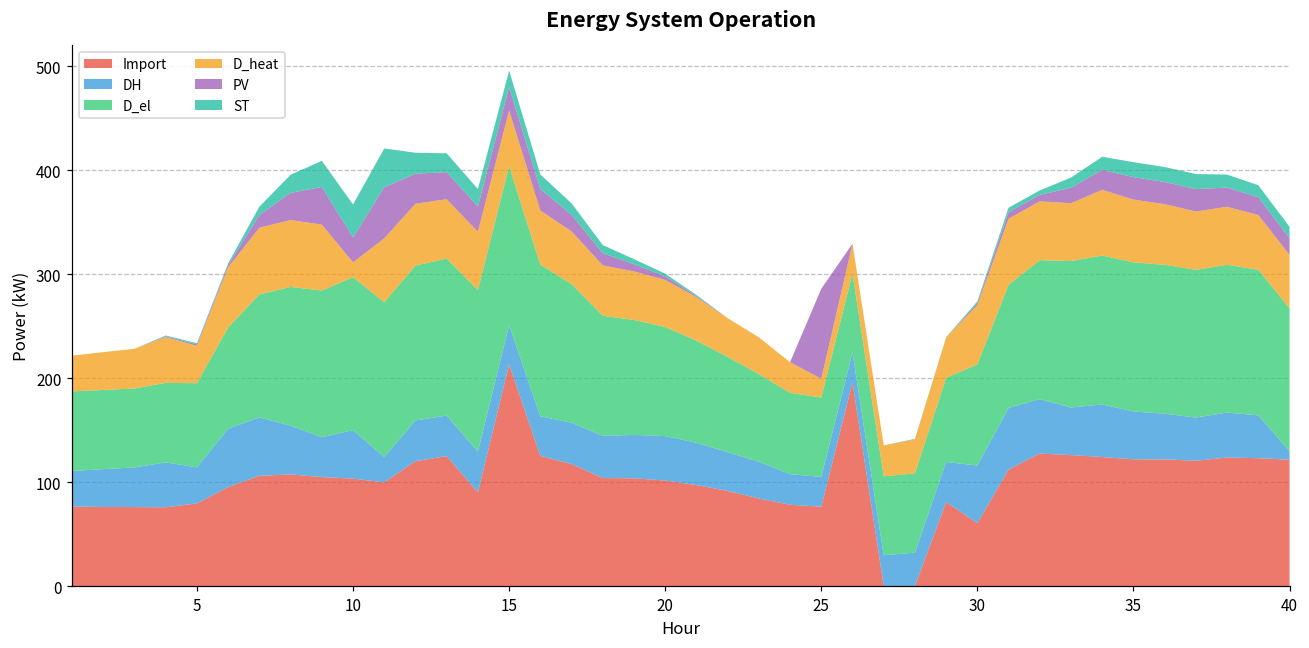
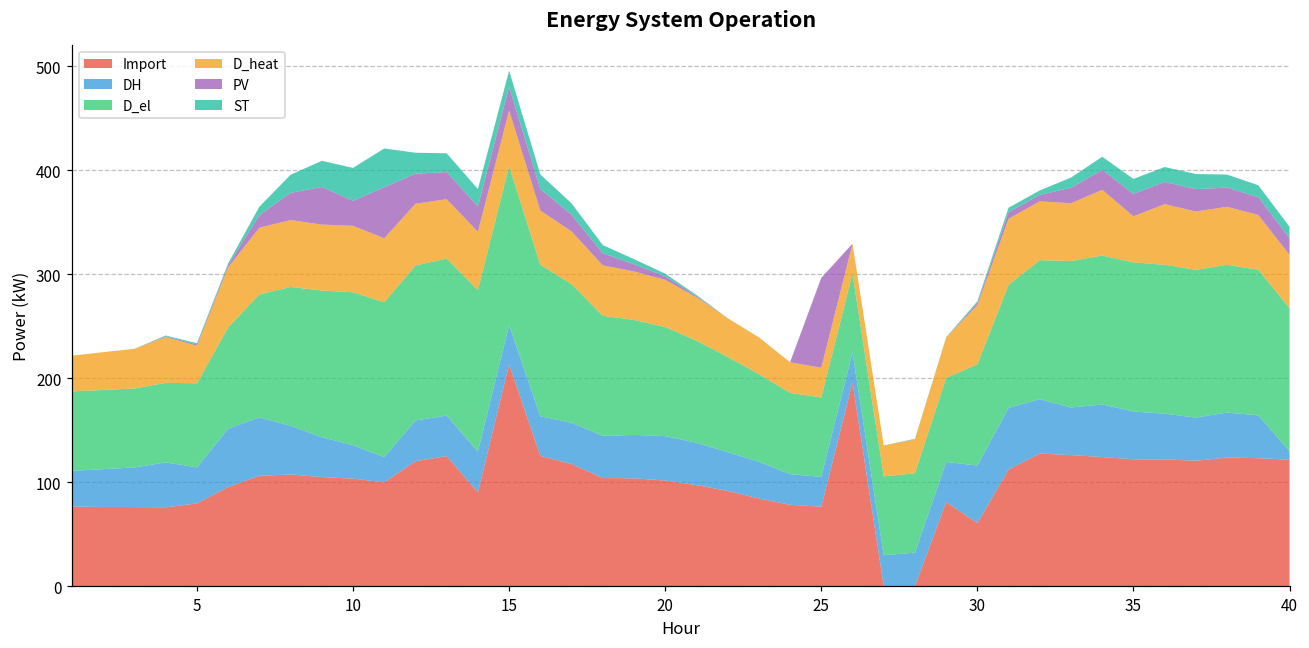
DH, 10: 50 -> 30
D_heat, 10: 10 -> 60
D_heat, 25: 20 -> 30
D_heat, 35: 60 -> 40
